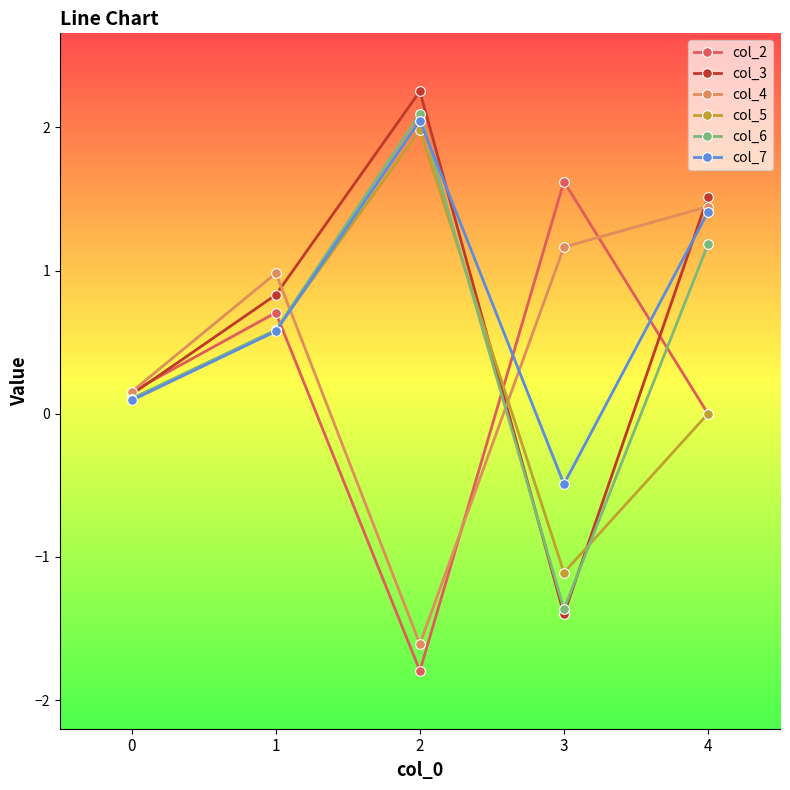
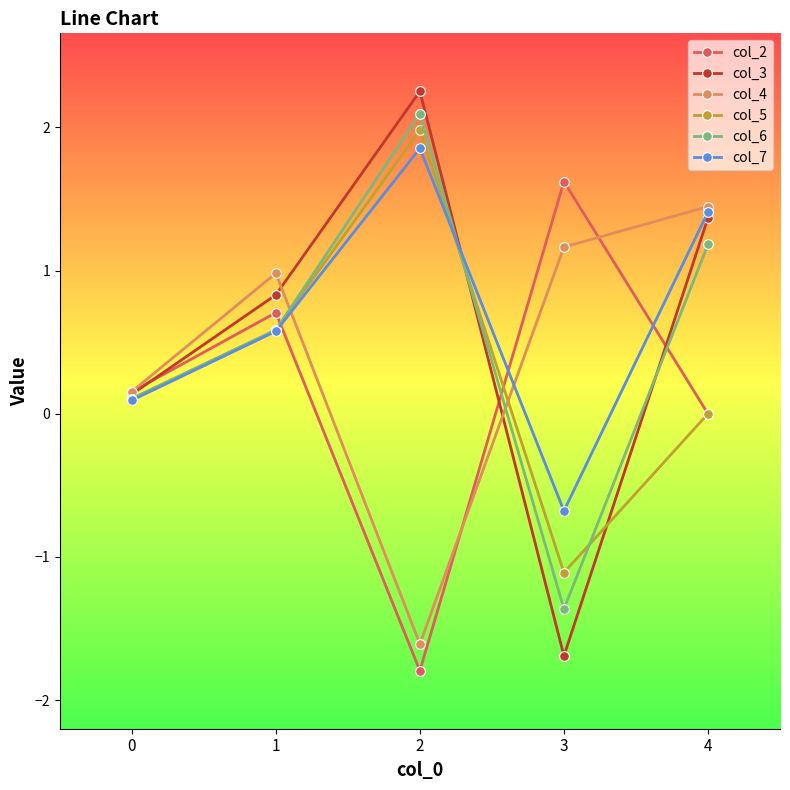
col_7, 2: 2.05 -> 1.85
col_3, 3: -1.40 -> -1.69
col_7, 3: -0.49 -> -0.68
col_3, 4: 1.52 -> 1.37
